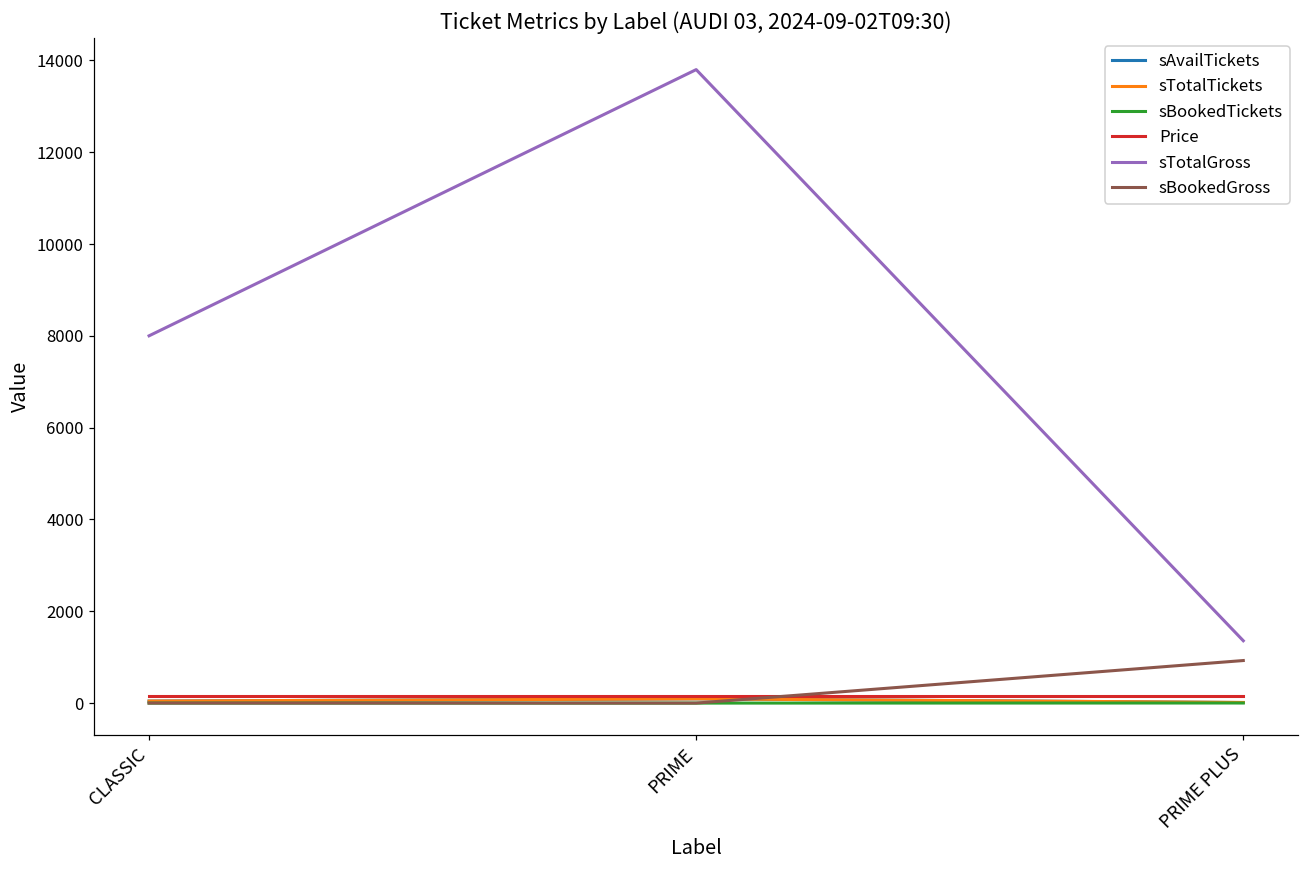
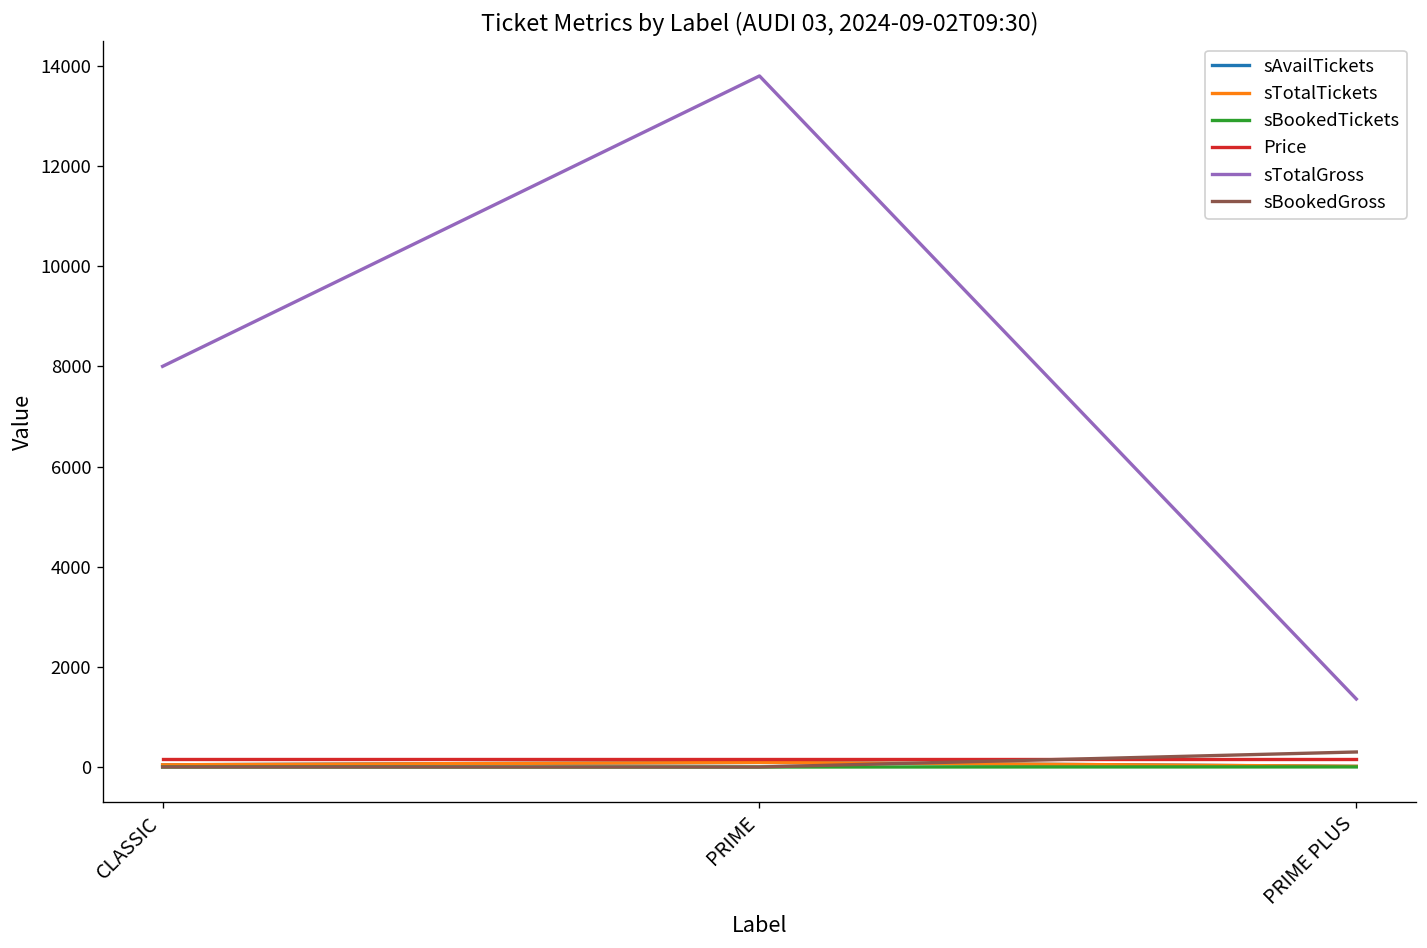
sBookedGross, PRIME PLUS: 900 -> 300
